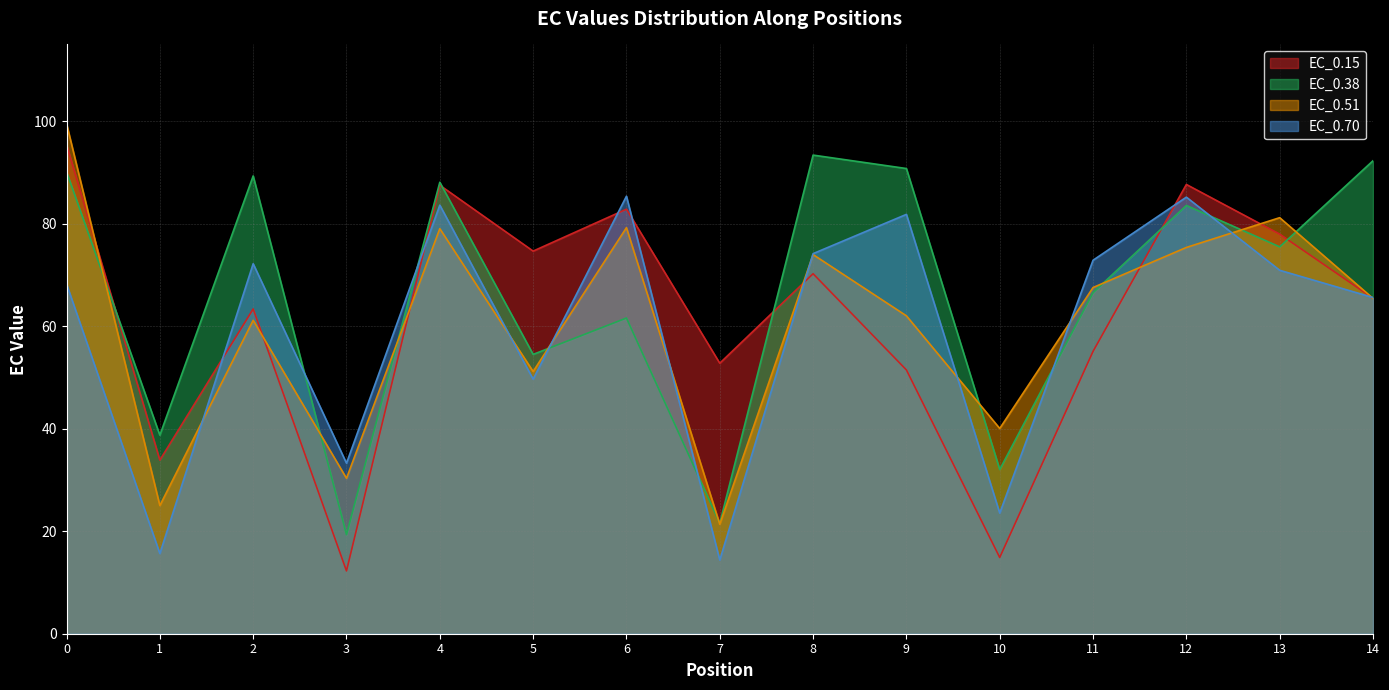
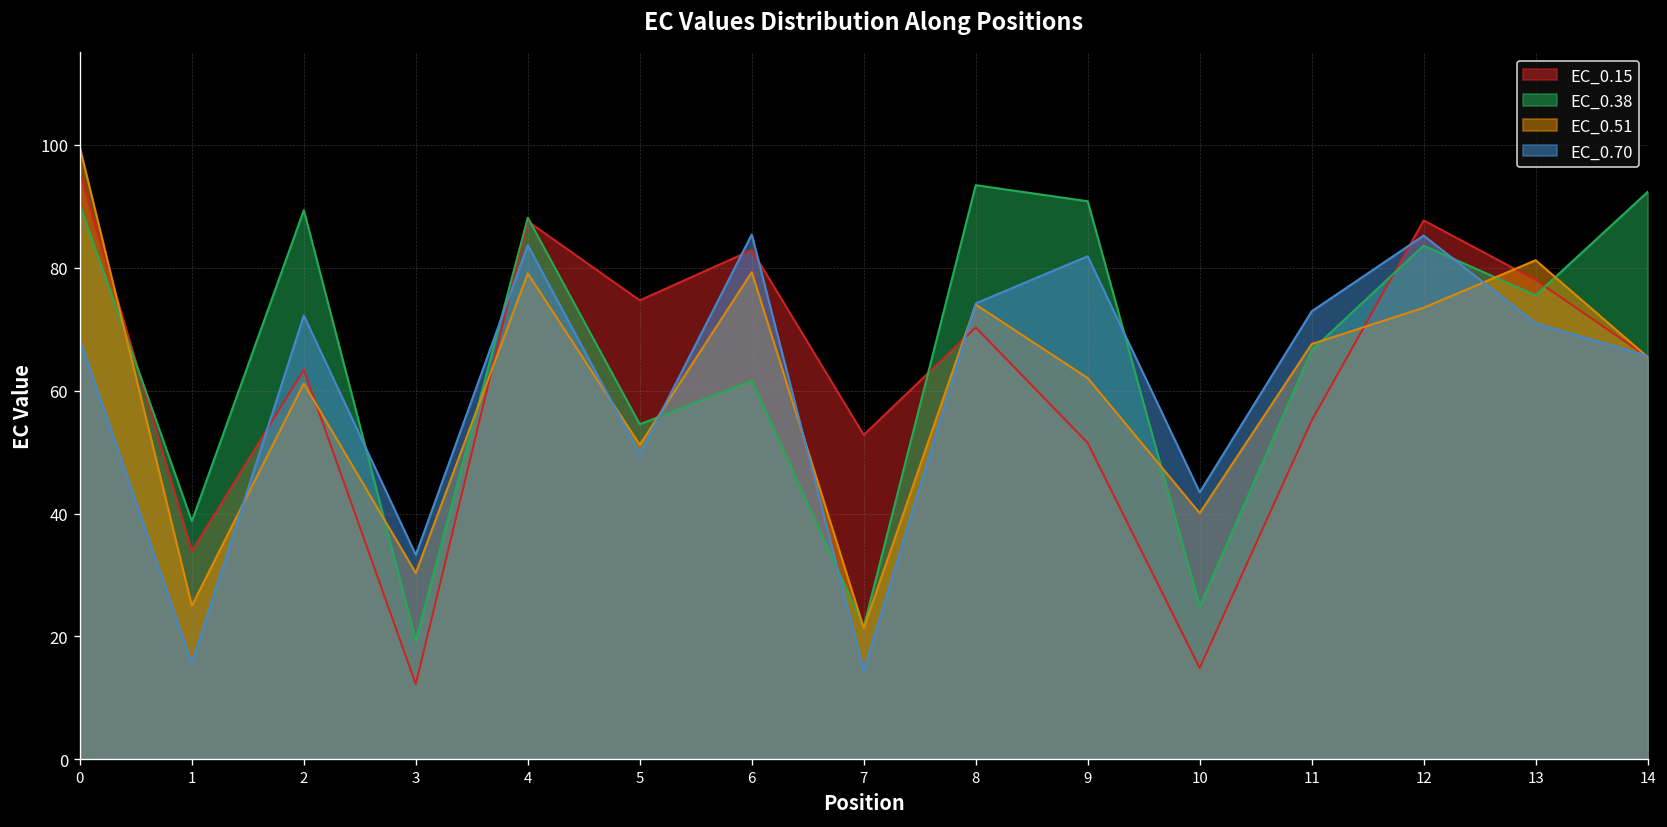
EC_0.38, 10: 32 -> 25
EC_0.70, 10: 24 -> 43
EC_0.51, 12: 75 -> 73
